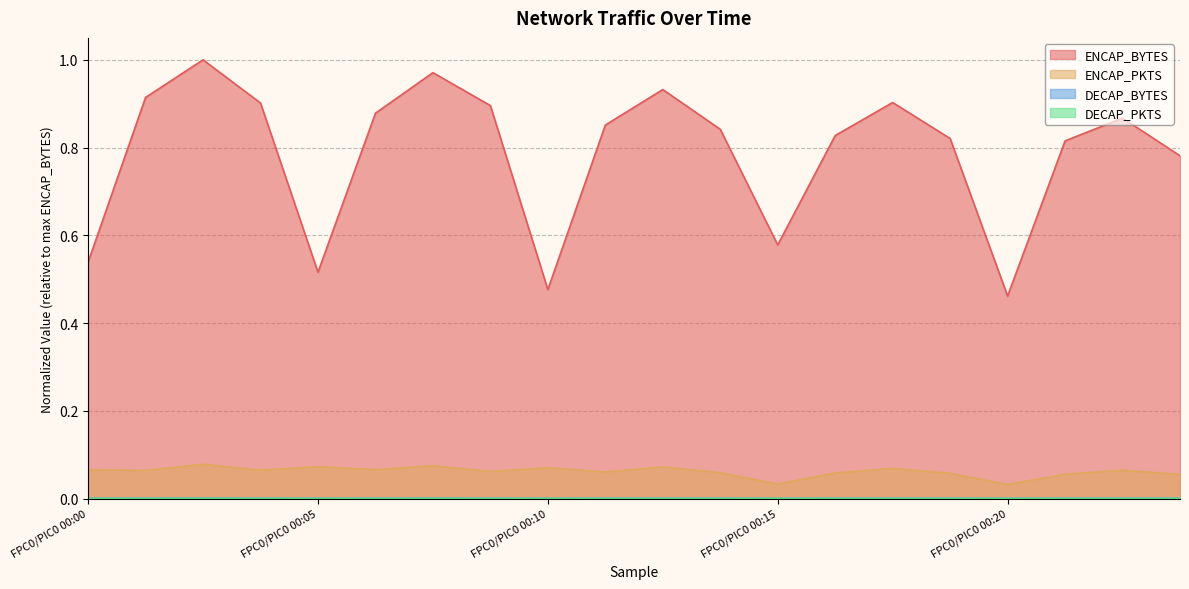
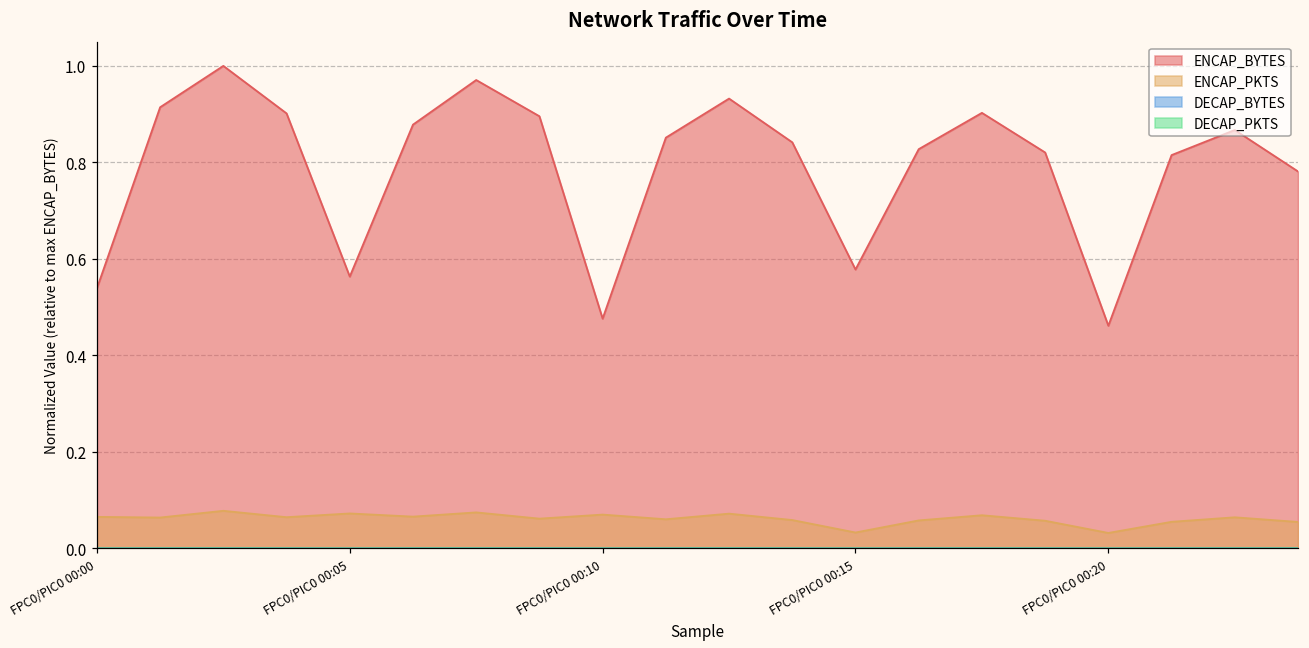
ENCAP_BYTES, FPC0/PIC0 00:05: 0.52 -> 0.56
